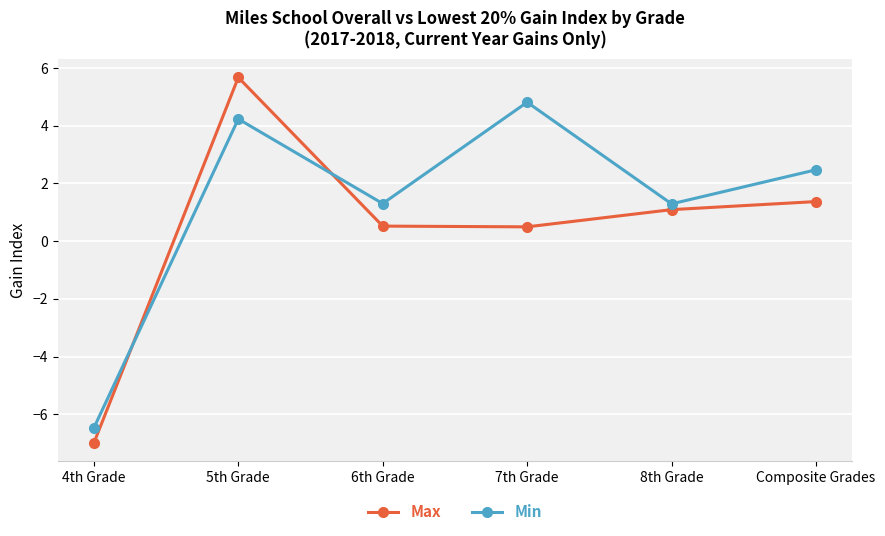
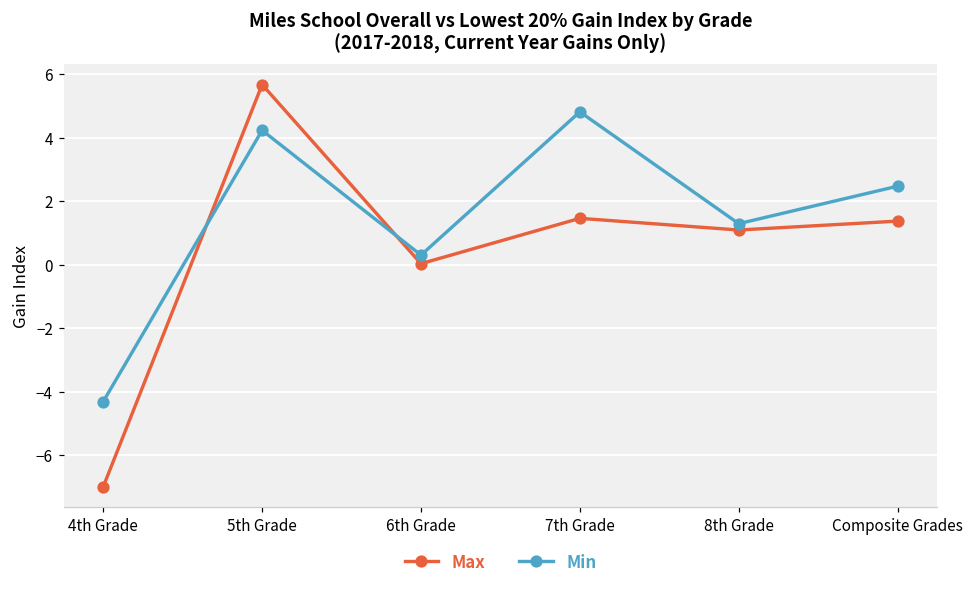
Min, 4th Grade: -6.5 -> -4.3
Max, 6th Grade: 0.5 -> 0.0
Min, 6th Grade: 1.3 -> 0.3
Max, 7th Grade: 0.5 -> 1.5
